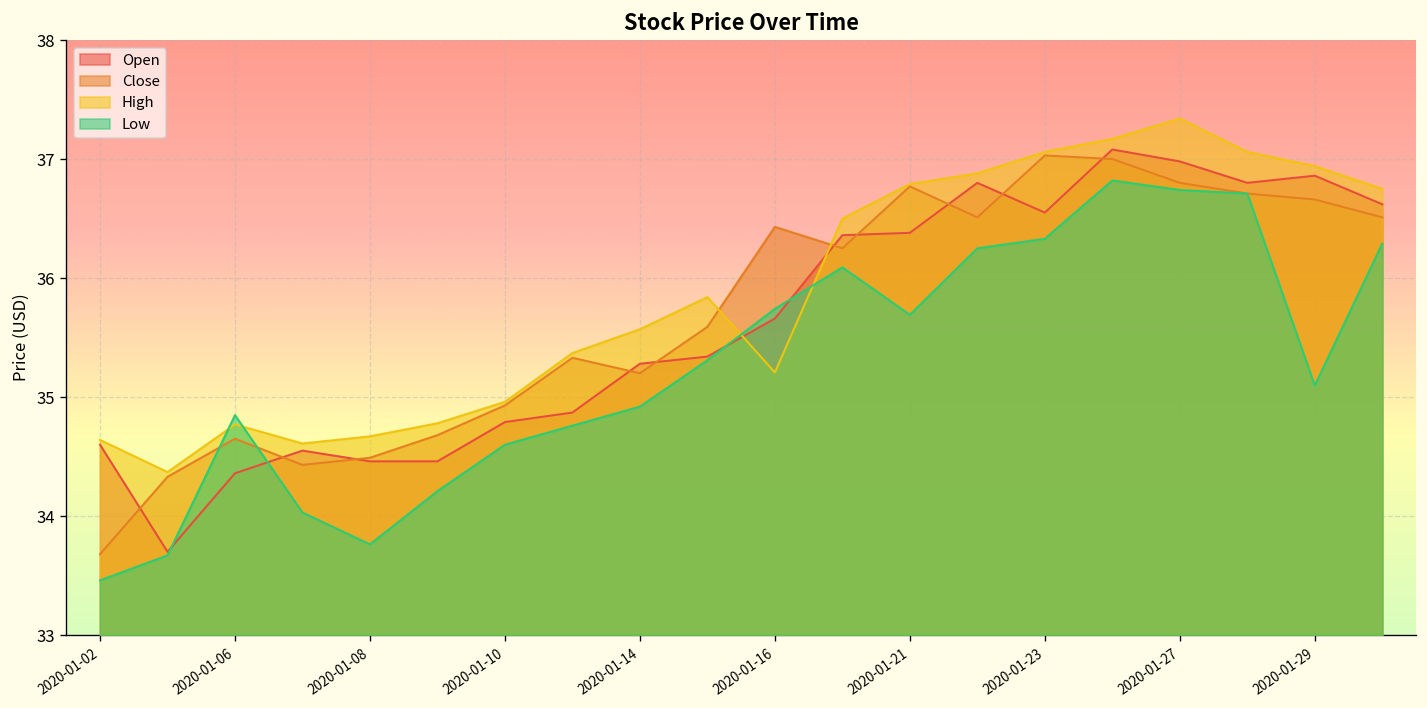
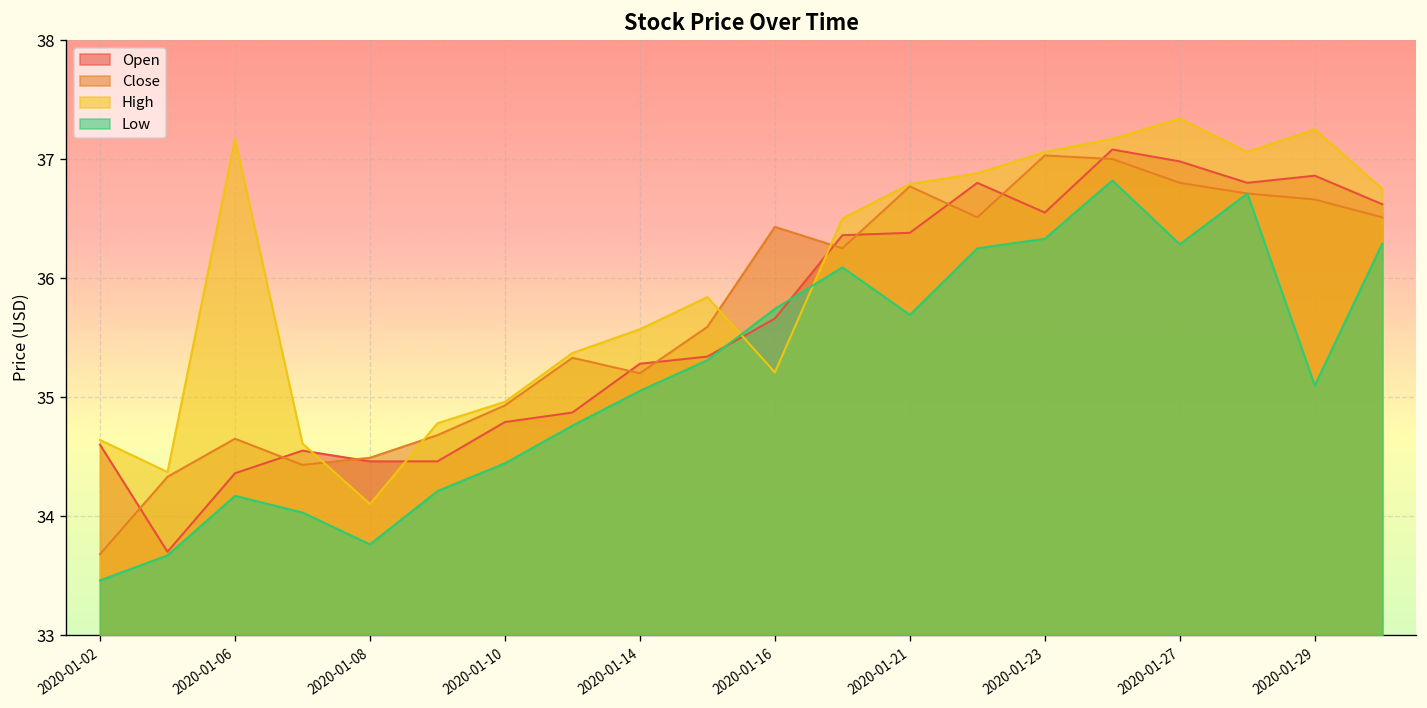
High, 2020-01-06: 34.8 -> 37.2
Low, 2020-01-06: 34.8 -> 34.2
High, 2020-01-08: 34.7 -> 34.1
Low, 2020-01-10: 34.6 -> 34.4
Low, 2020-01-14: 34.9 -> 35.1
Low, 2020-01-27: 36.7 -> 36.3
High, 2020-01-29: 36.9 -> 37.2
